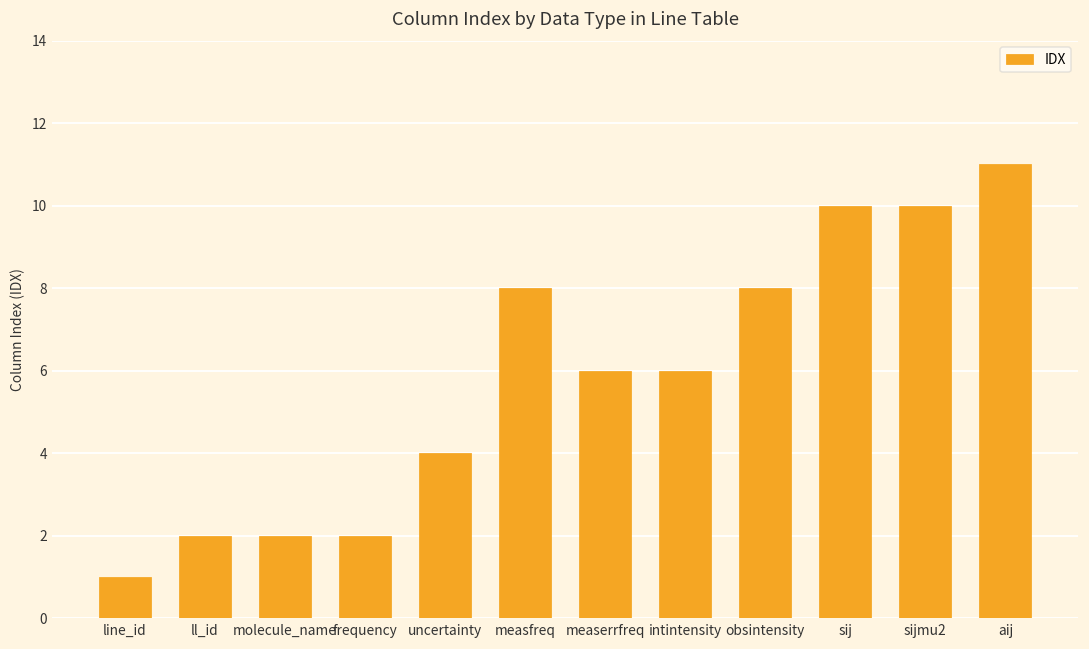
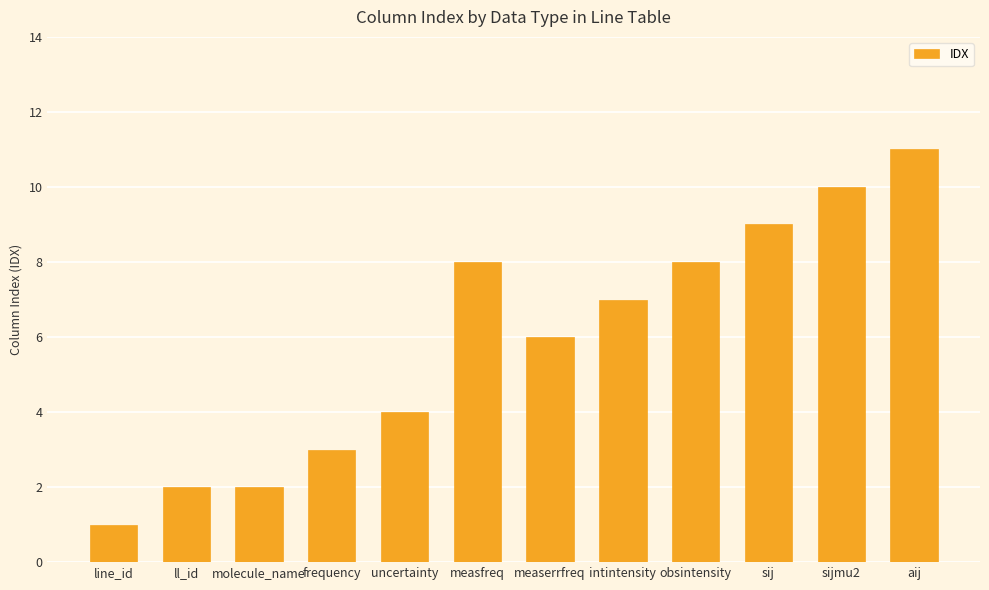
frequency: 2 -> 3
intintensity: 6 -> 7
sij: 10 -> 9
